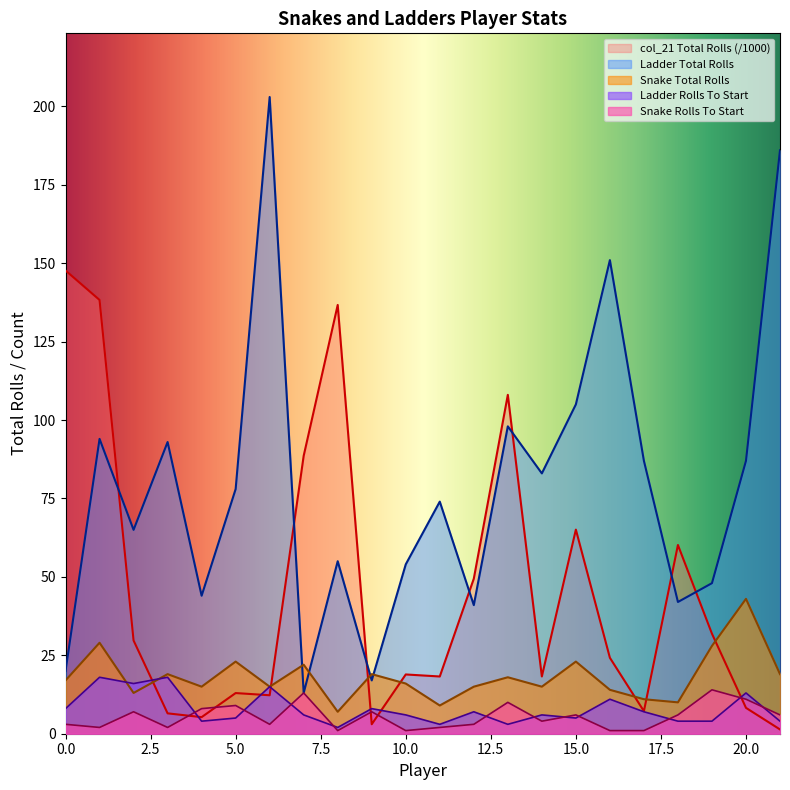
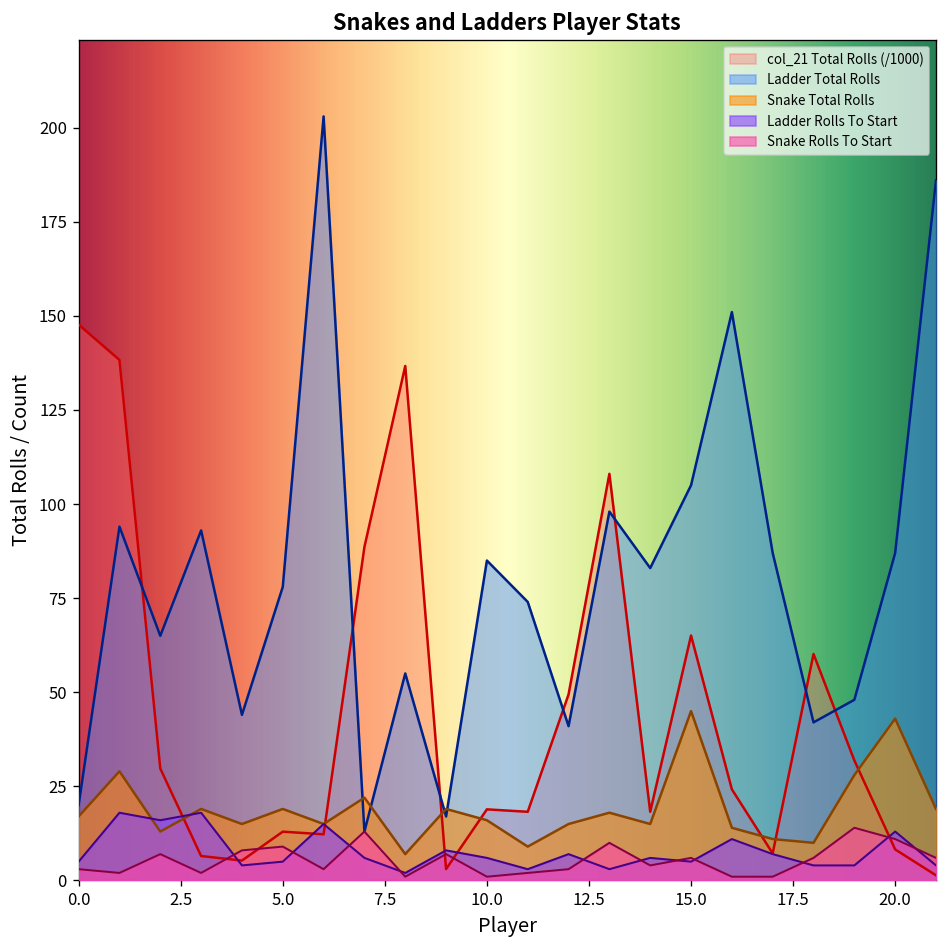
Ladder Rolls To Start, 0.0: 8 -> 5
Snake Total Rolls, 5.0: 23 -> 19
Ladder Total Rolls, 10.0: 54 -> 85
Snake Total Rolls, 15.0: 23 -> 45
